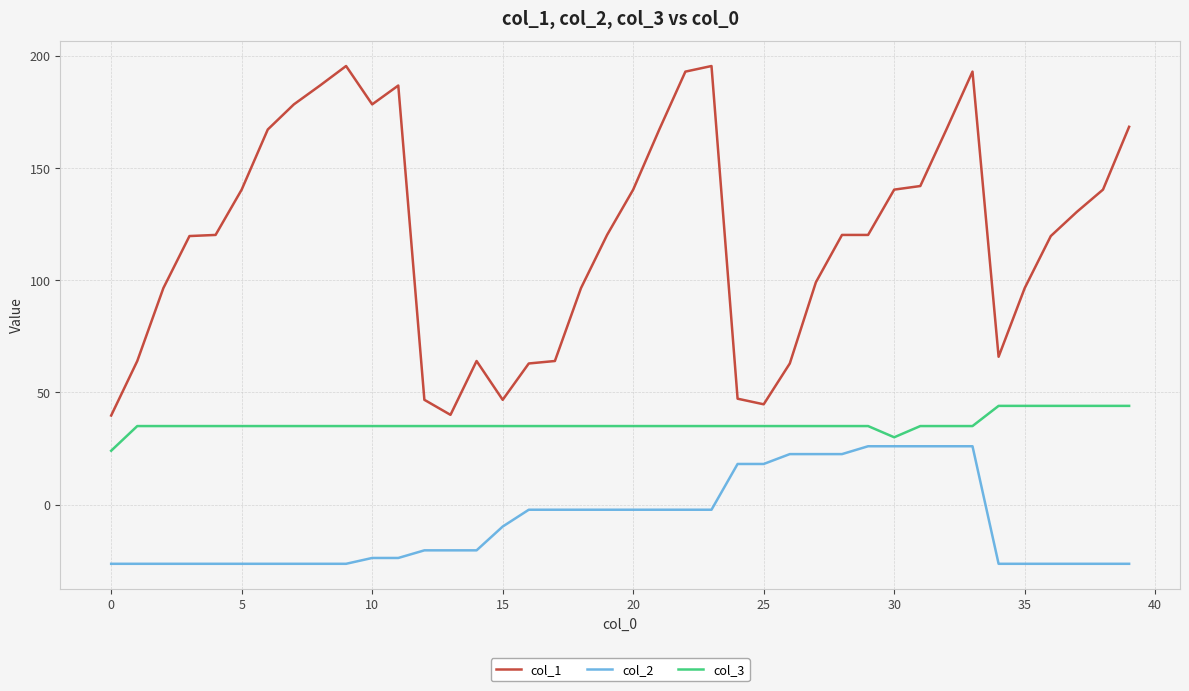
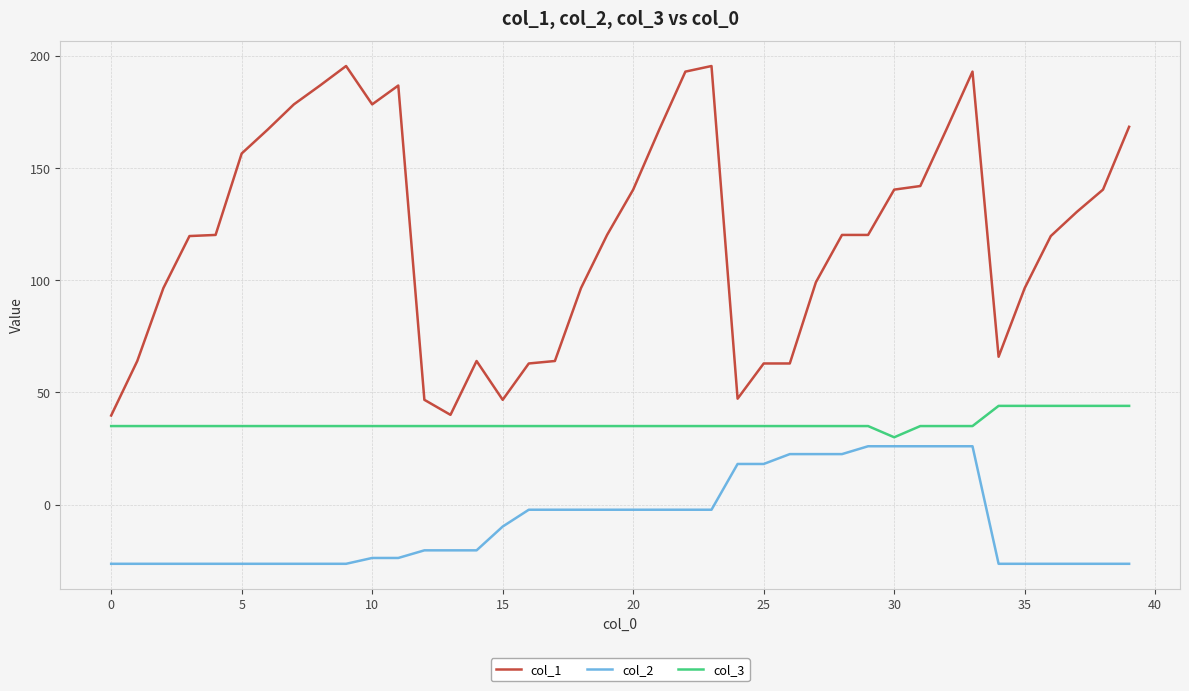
col_3, 0: 24 -> 35
col_1, 5: 140 -> 157
col_1, 25: 45 -> 63
